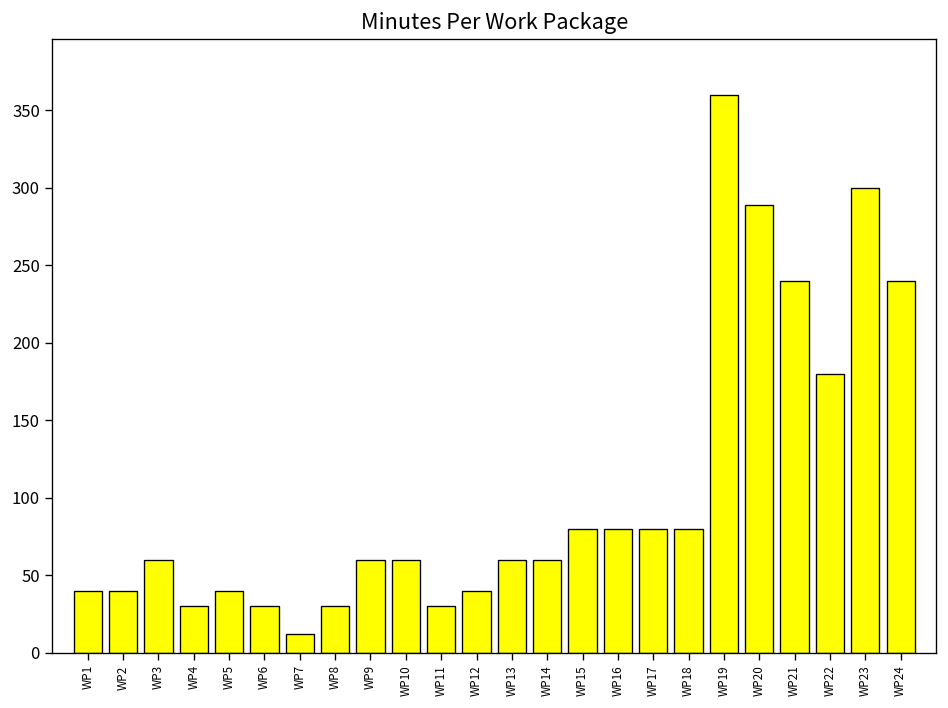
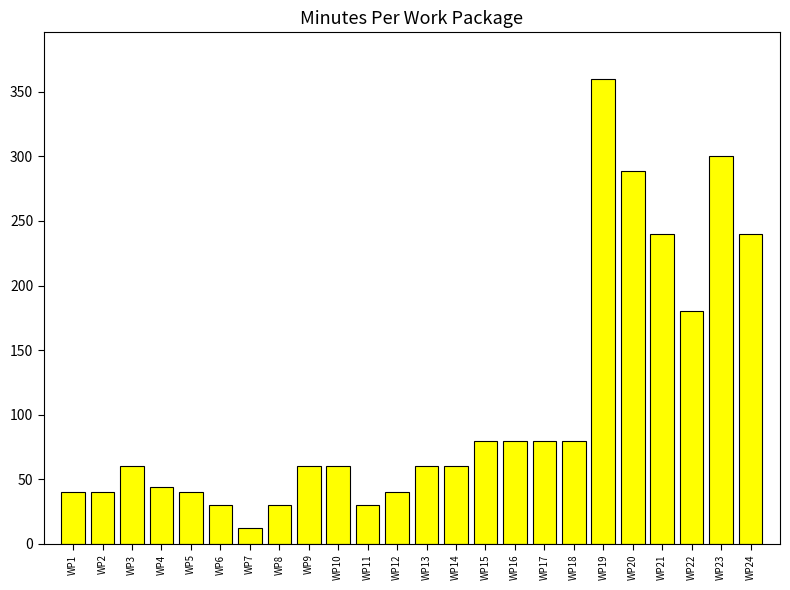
WP4: 30 -> 44
